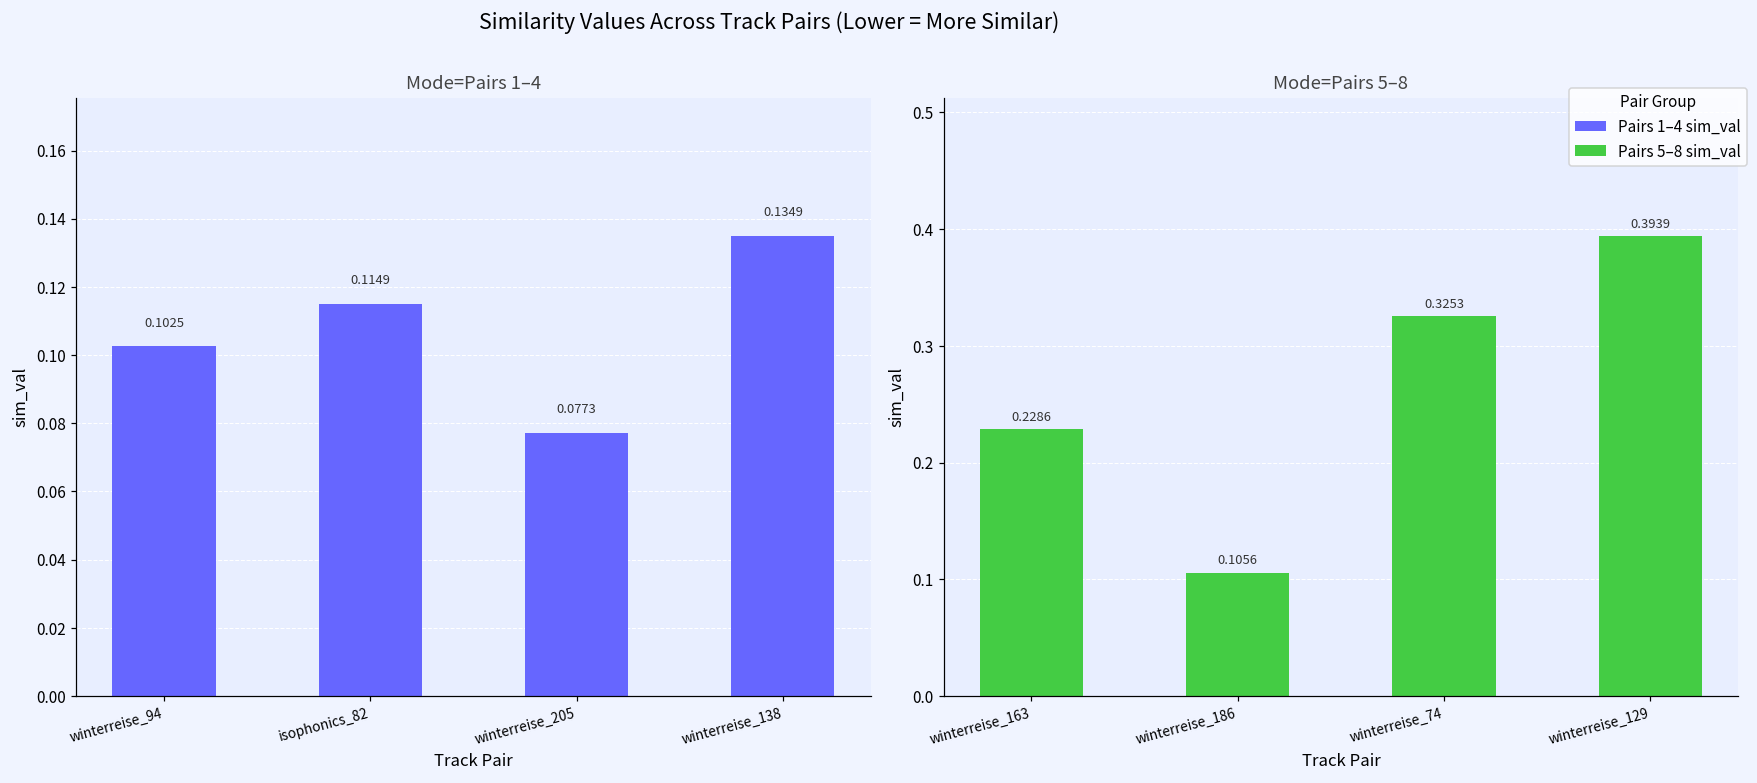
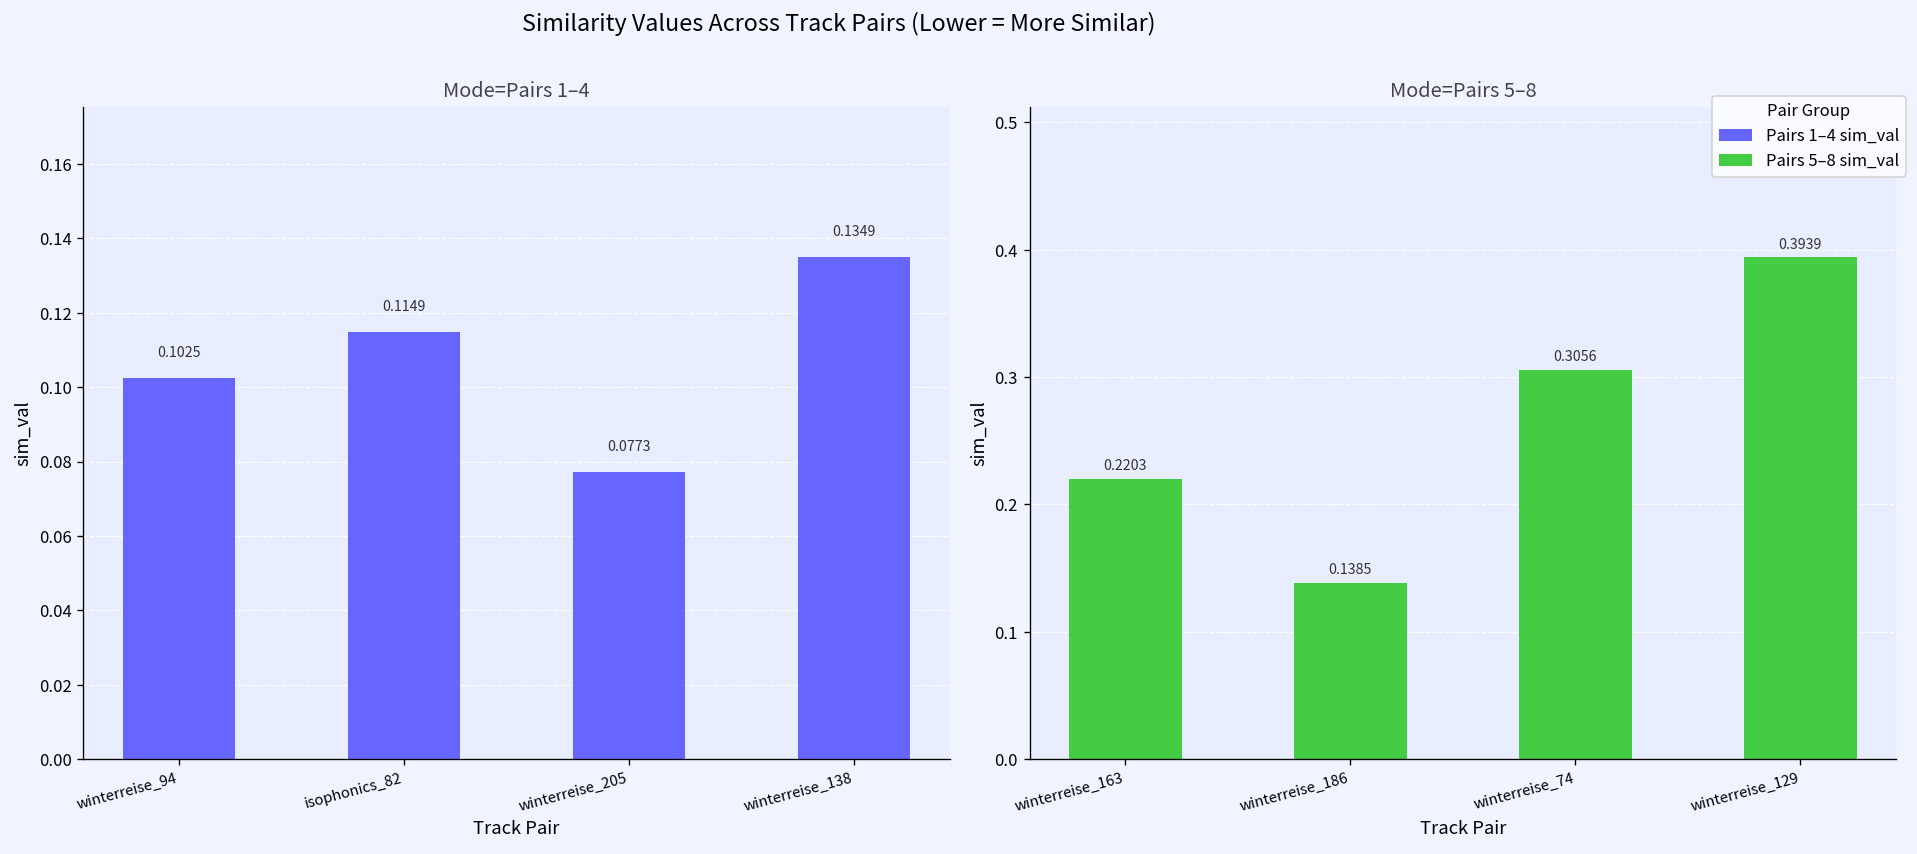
Mode=Pairs 5–8, winterreise_163: 0.2286 -> 0.2203
Mode=Pairs 5–8, winterreise_186: 0.1056 -> 0.1385
Mode=Pairs 5–8, winterreise_74: 0.3253 -> 0.3056
